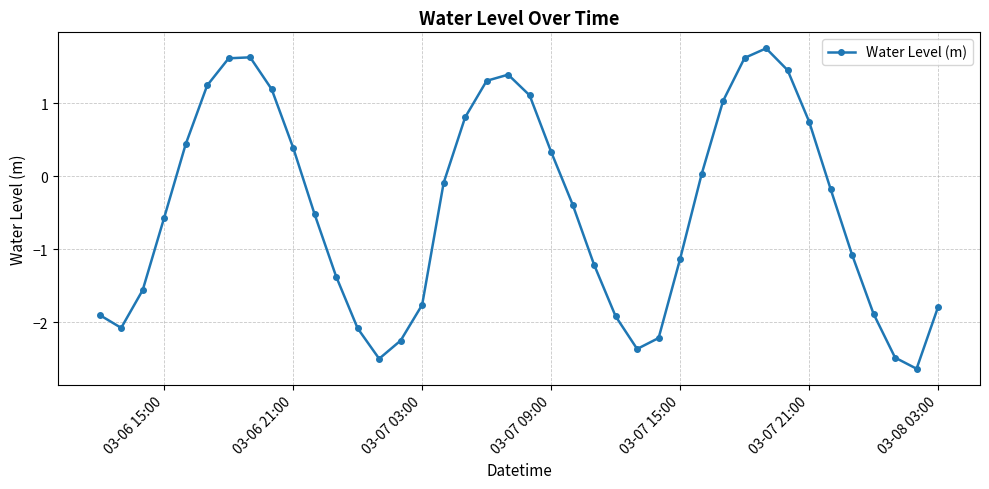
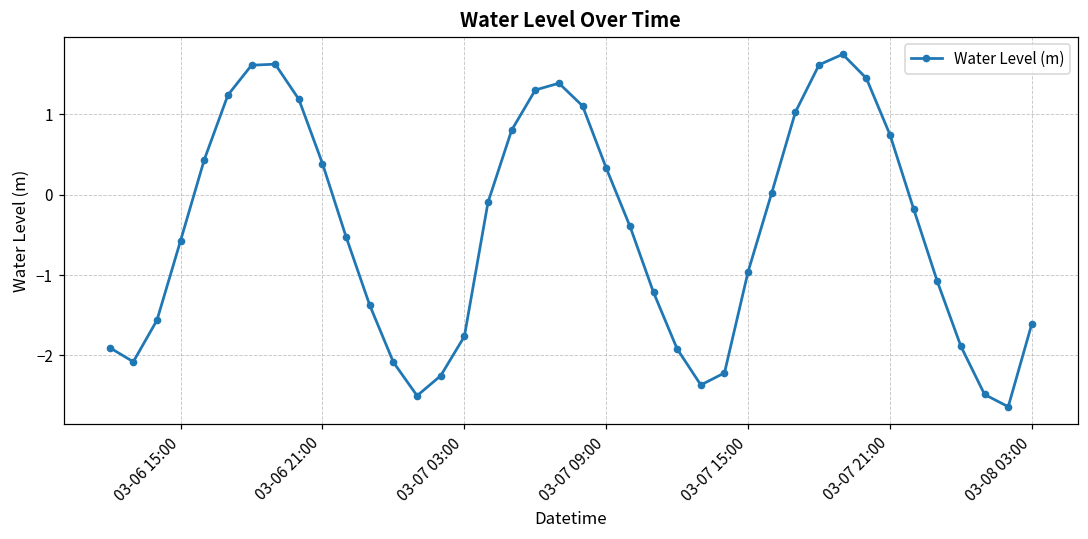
03-07 15:00: -1.1 -> -1.0
03-08 03:00: -1.8 -> -1.6
